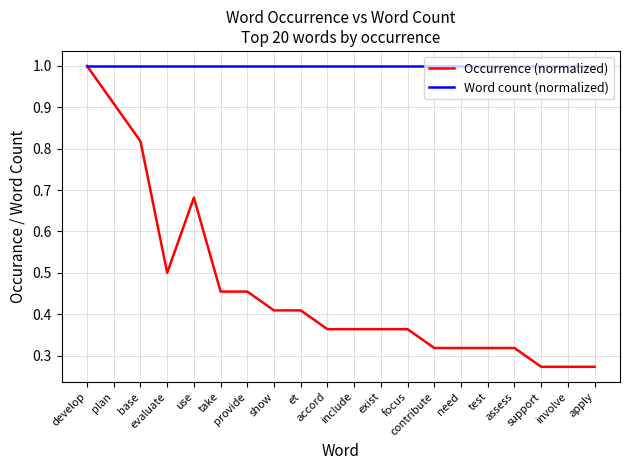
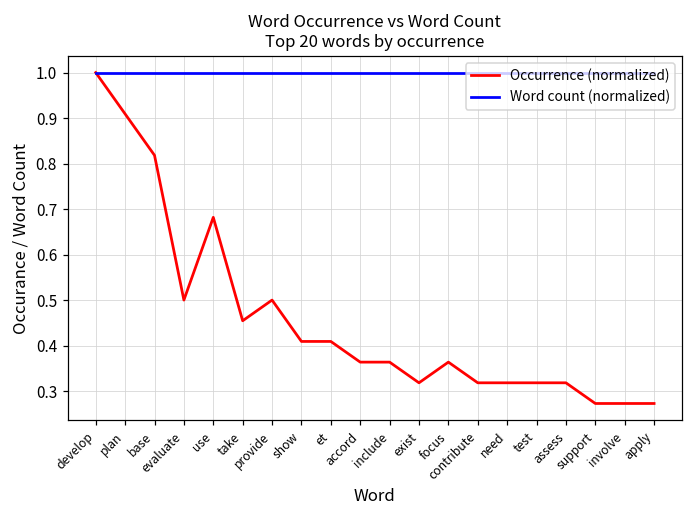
Occurrence (normalized), provide: 0.45 -> 0.50
Occurrence (normalized), exist: 0.36 -> 0.32
